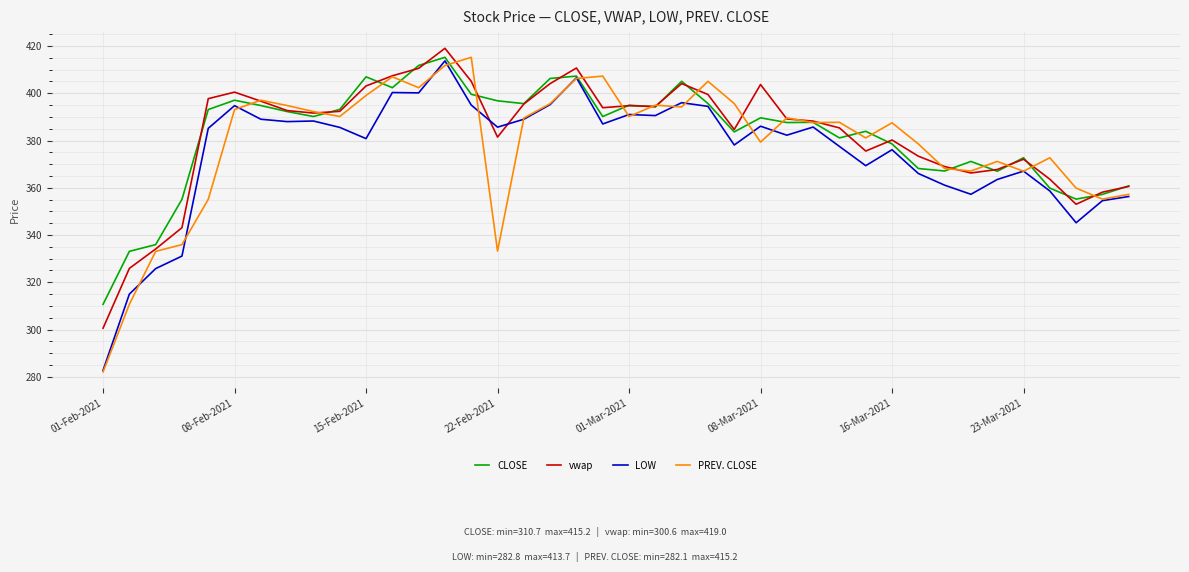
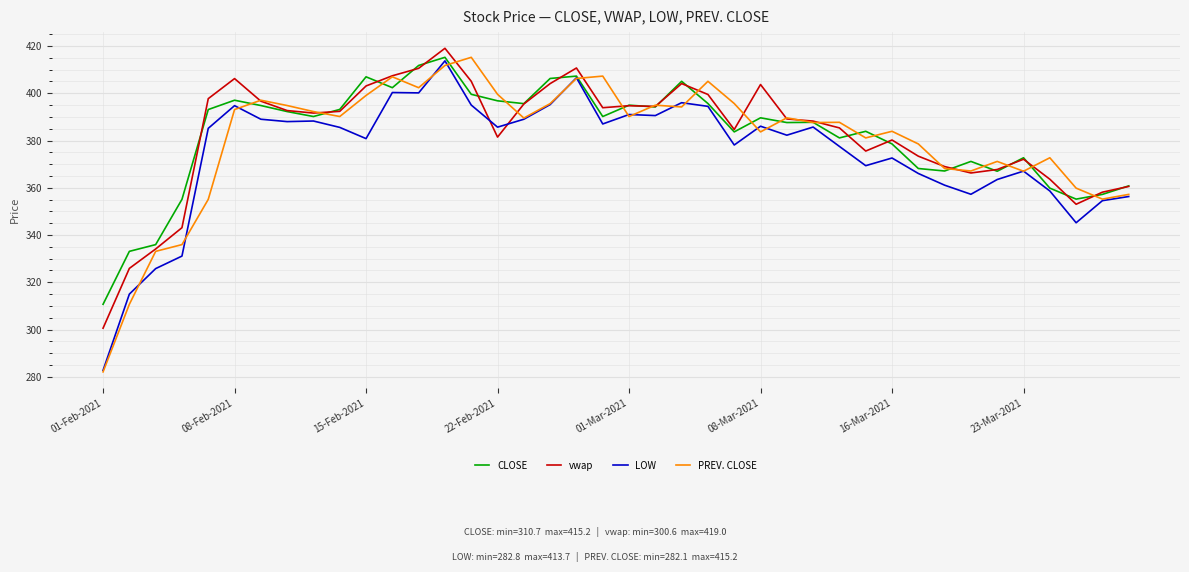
vwap, 08-Feb-2021: 400 -> 406
PREV. CLOSE, 22-Feb-2021: 333 -> 400
PREV. CLOSE, 08-Mar-2021: 379 -> 384
LOW, 16-Mar-2021: 376 -> 373
PREV. CLOSE, 16-Mar-2021: 388 -> 384
